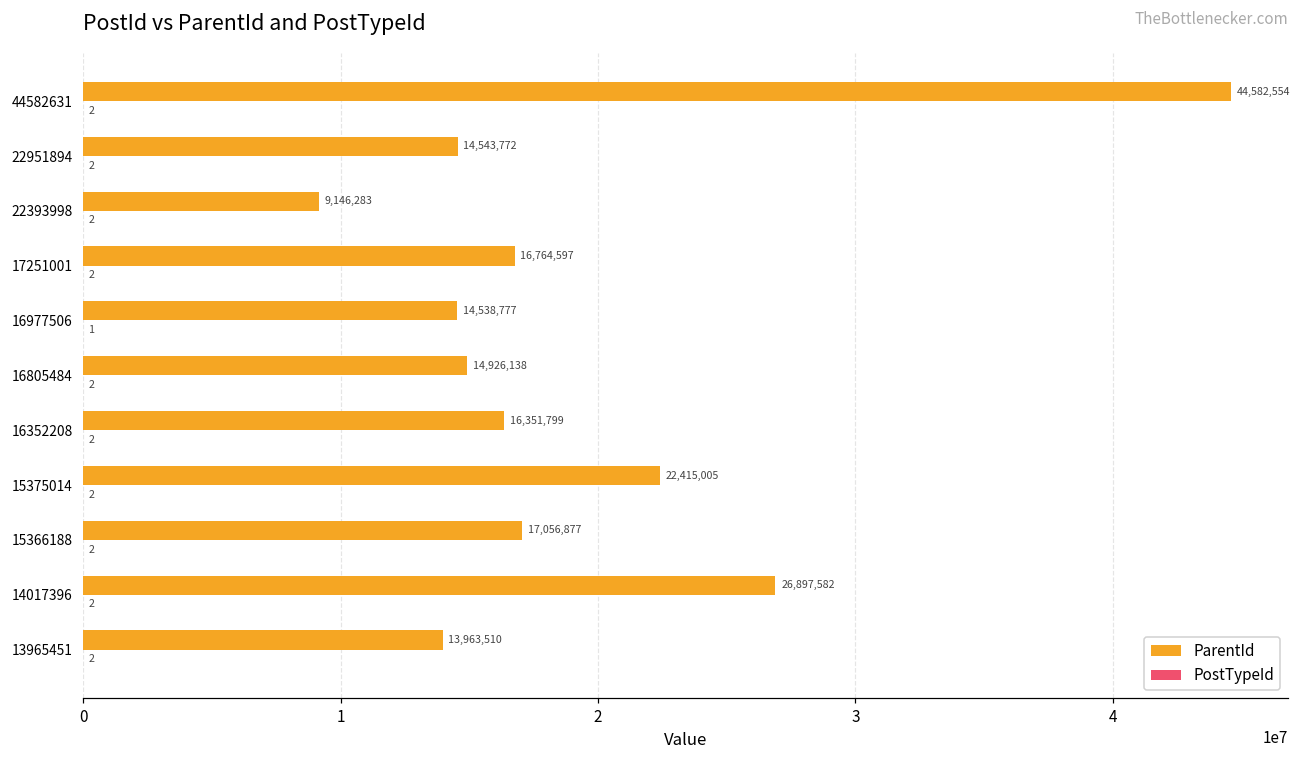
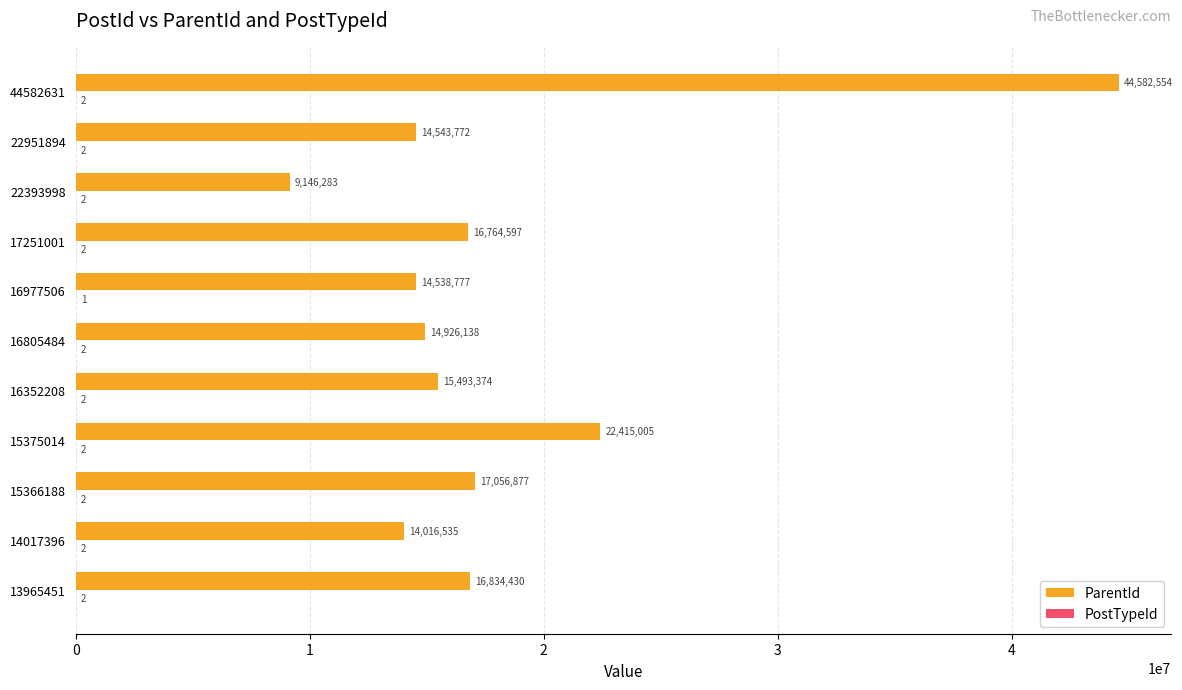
ParentId, 16352208: 16,351,799 -> 15,493,374
ParentId, 14017396: 26,897,582 -> 14,016,535
ParentId, 13965451: 13,963,510 -> 16,834,430
